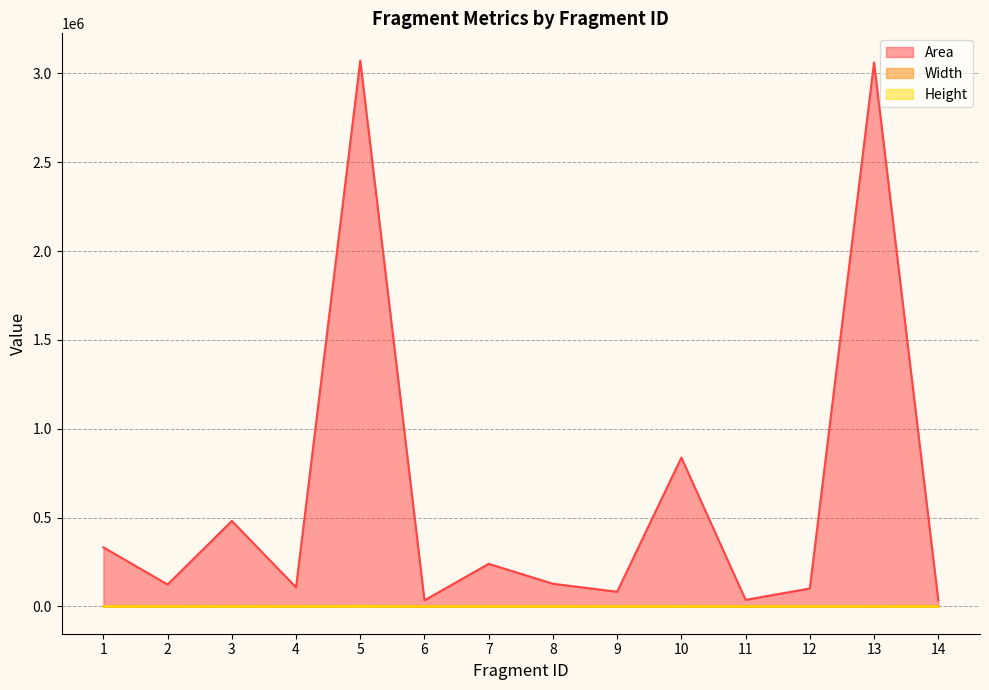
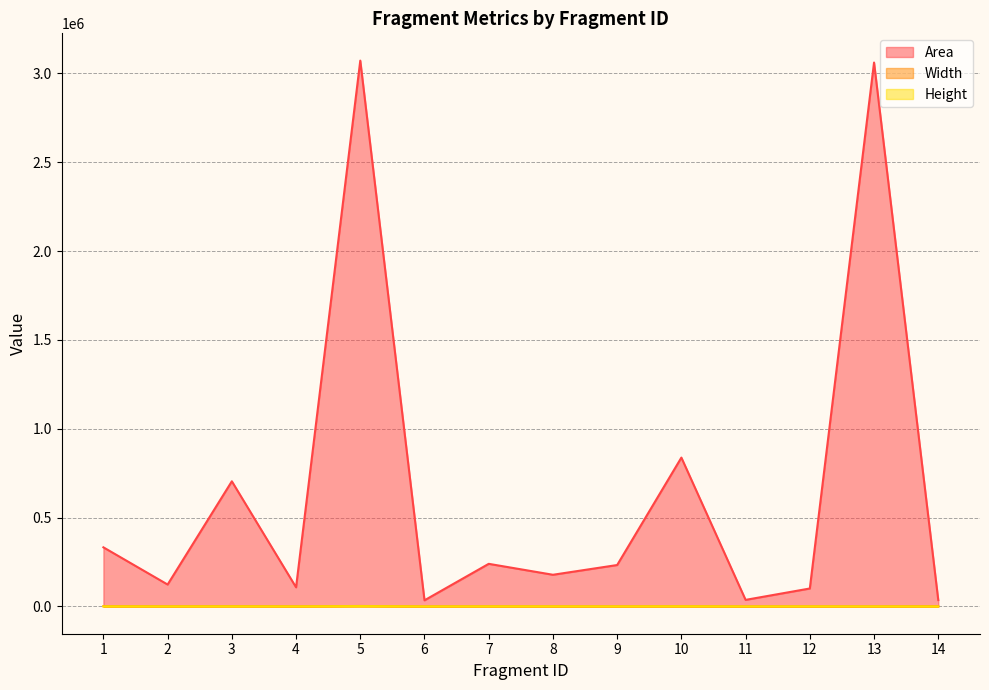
Area, 3: 480000 -> 700000
Area, 8: 130000 -> 180000
Area, 9: 80000 -> 230000
